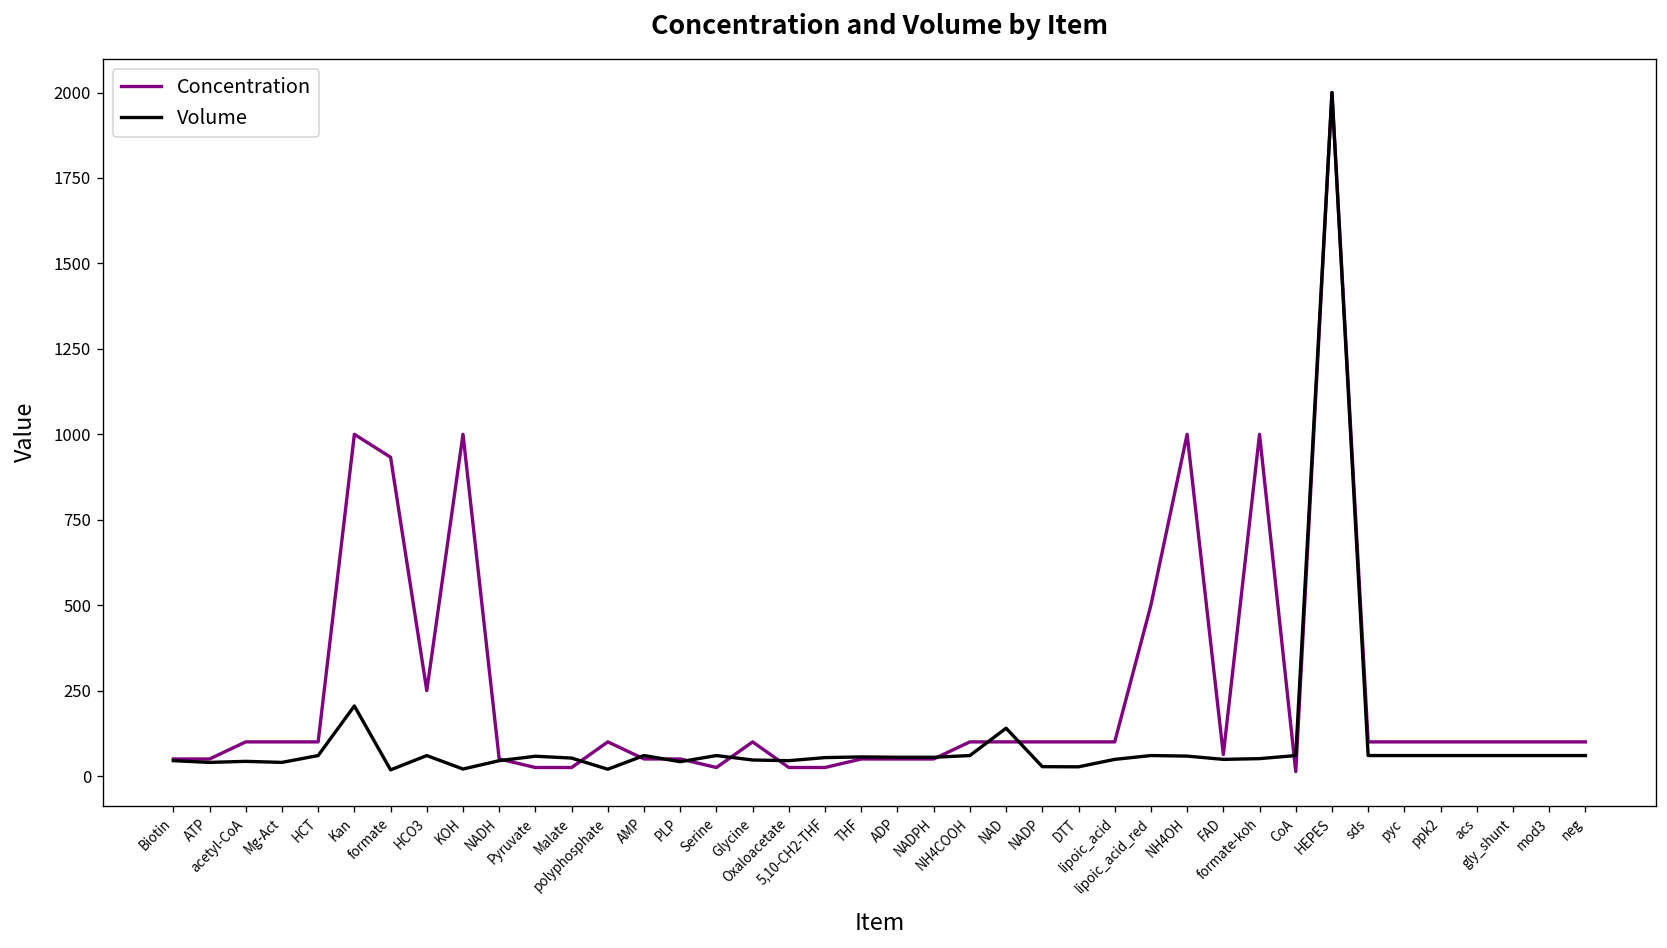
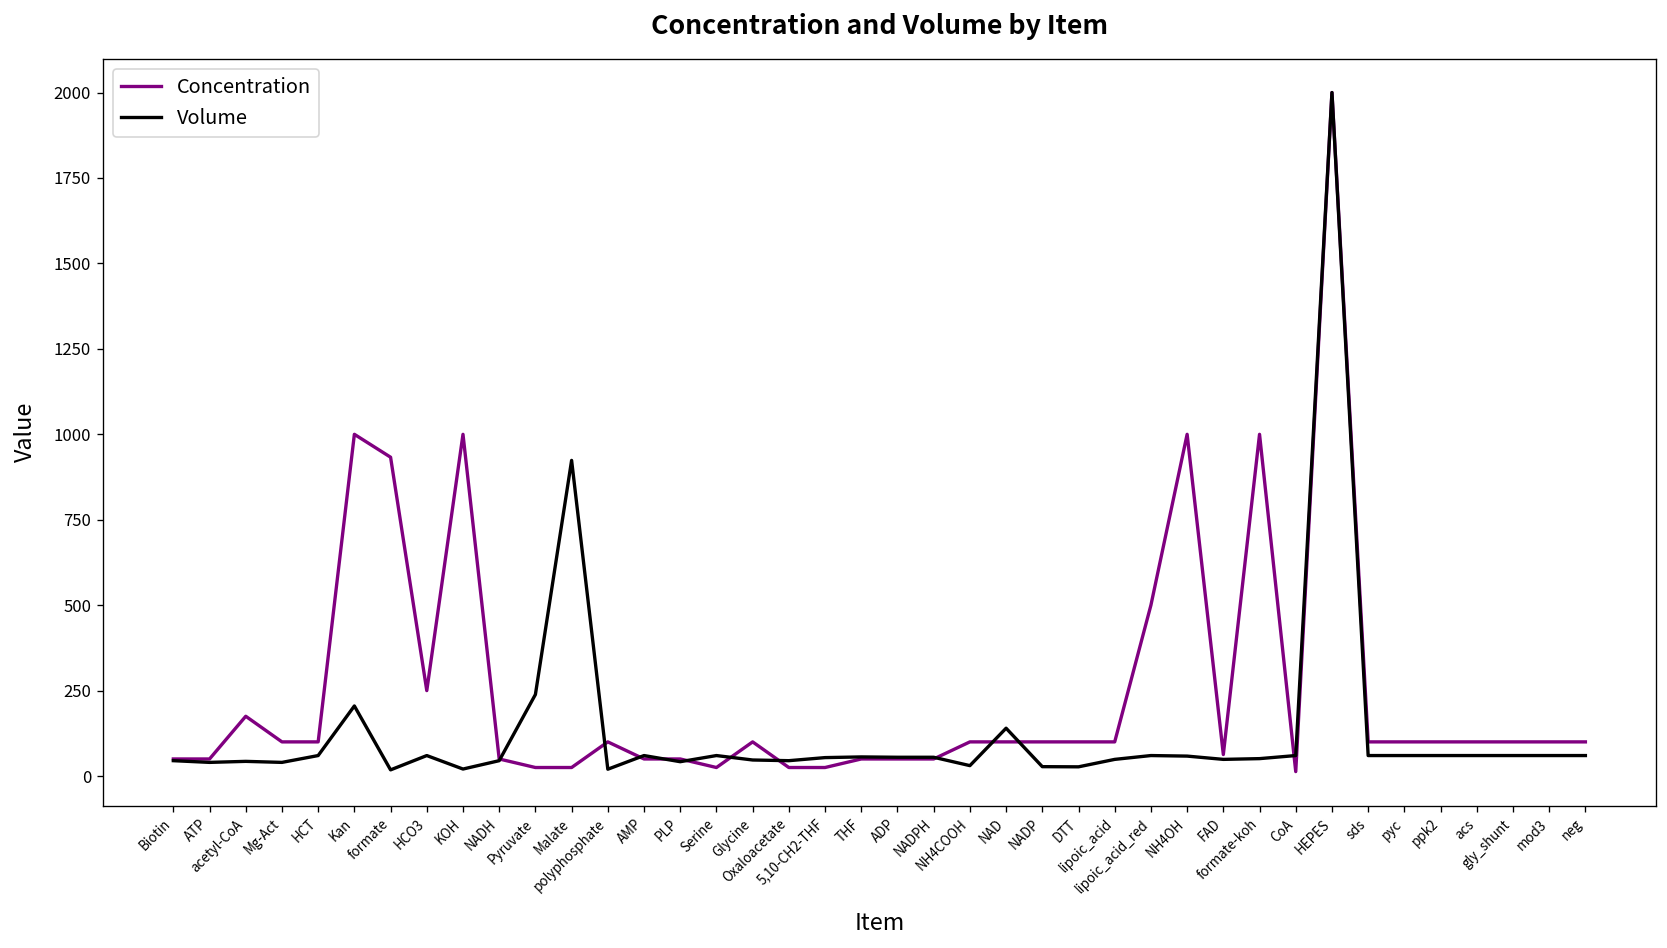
Concentration, acetyl-CoA: 100 -> 180
Volume, Pyruvate: 60 -> 240
Volume, Malate: 50 -> 920
Volume, NH4COOH: 60 -> 30
